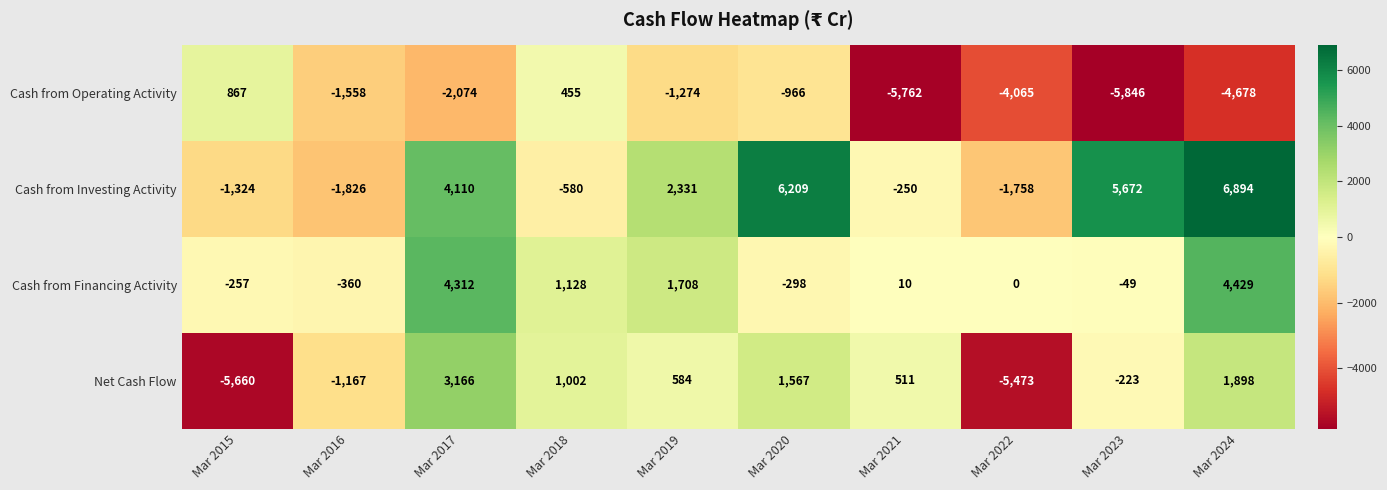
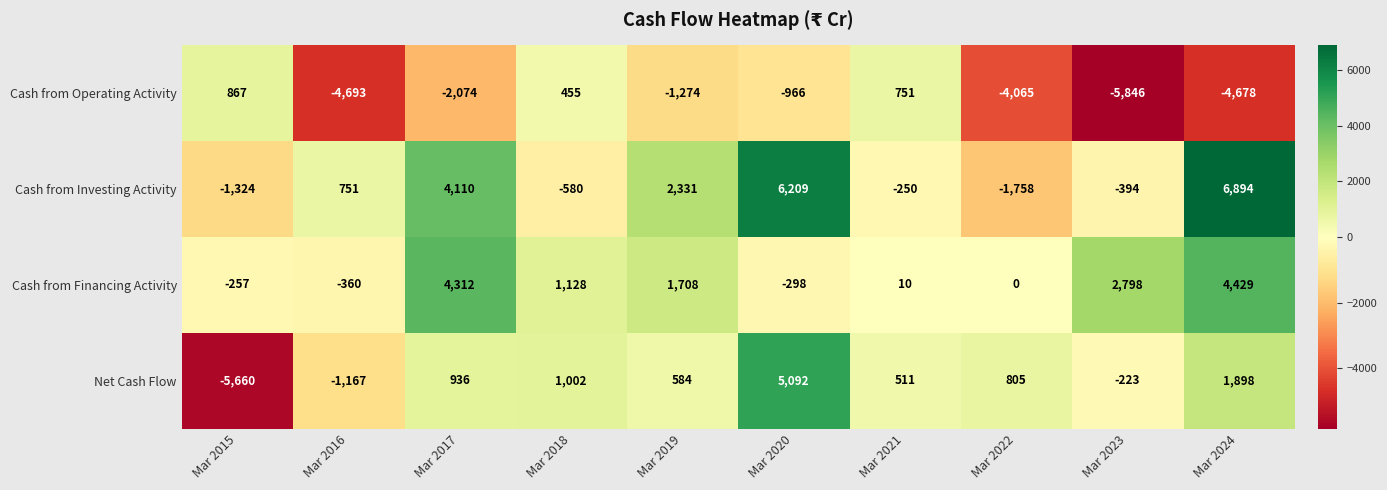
Cash from Operating Activity, Mar 2016: -1,558 -> -4,693
Cash from Operating Activity, Mar 2021: -5,762 -> 751
Cash from Investing Activity, Mar 2016: -1,826 -> 751
Cash from Investing Activity, Mar 2023: 5,672 -> -394
Cash from Financing Activity, Mar 2023: -49 -> 2,798
Net Cash Flow, Mar 2017: 3,166 -> 936
Net Cash Flow, Mar 2020: 1,567 -> 5,092
Net Cash Flow, Mar 2022: -5,473 -> 805
